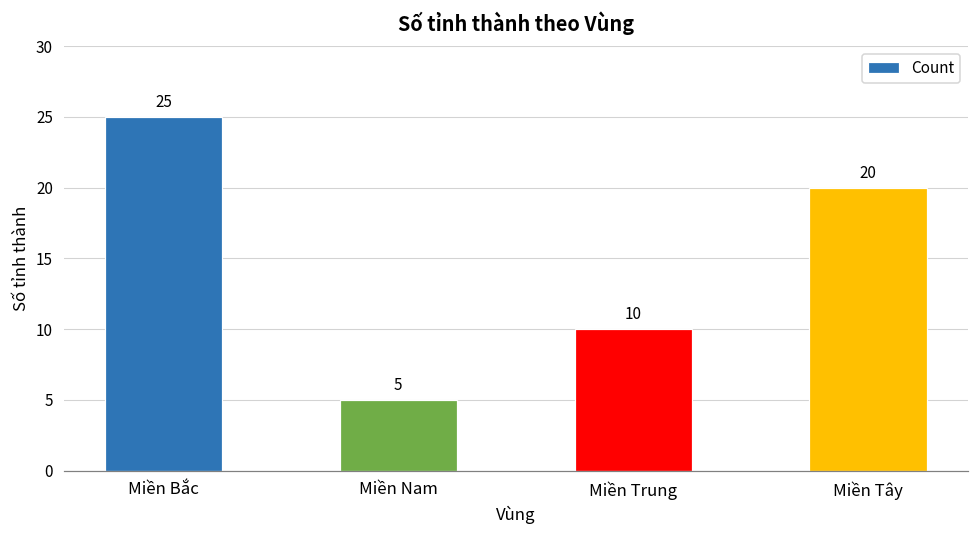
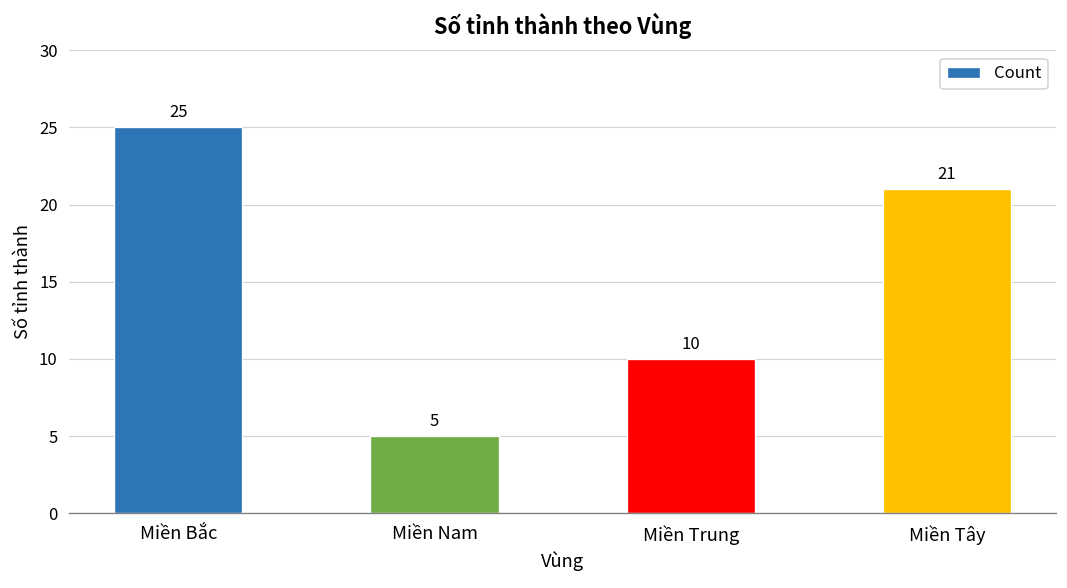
Miền Tây: 20 -> 21
